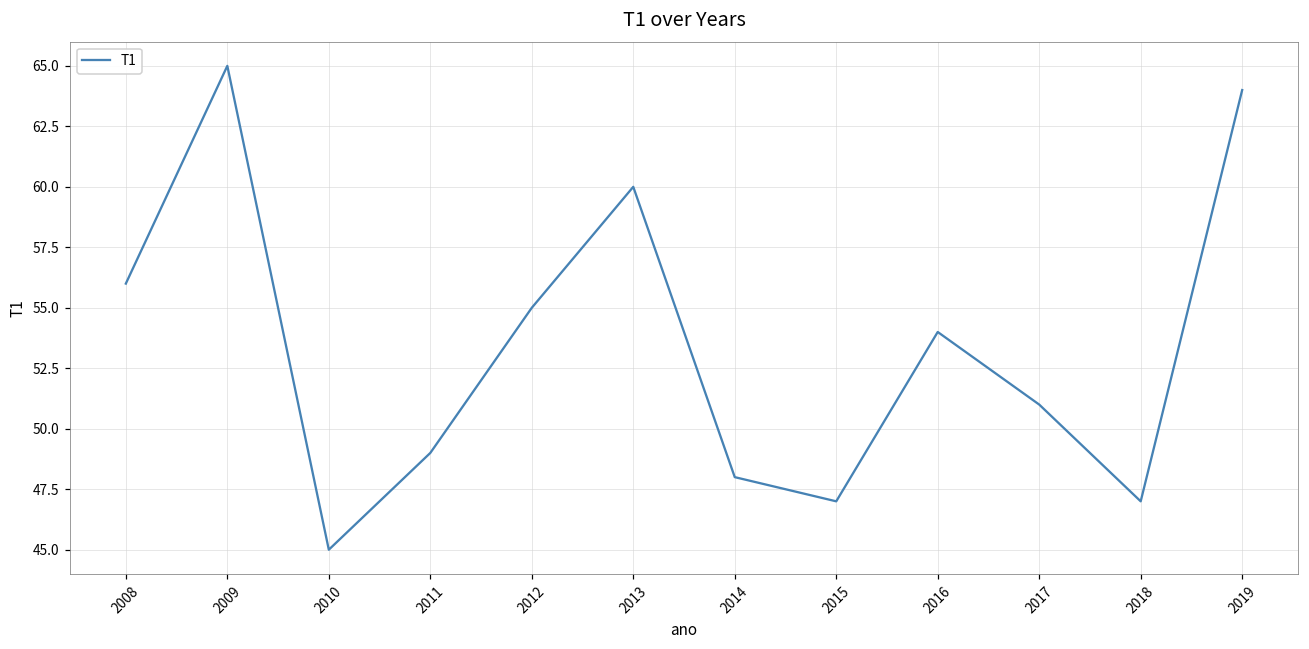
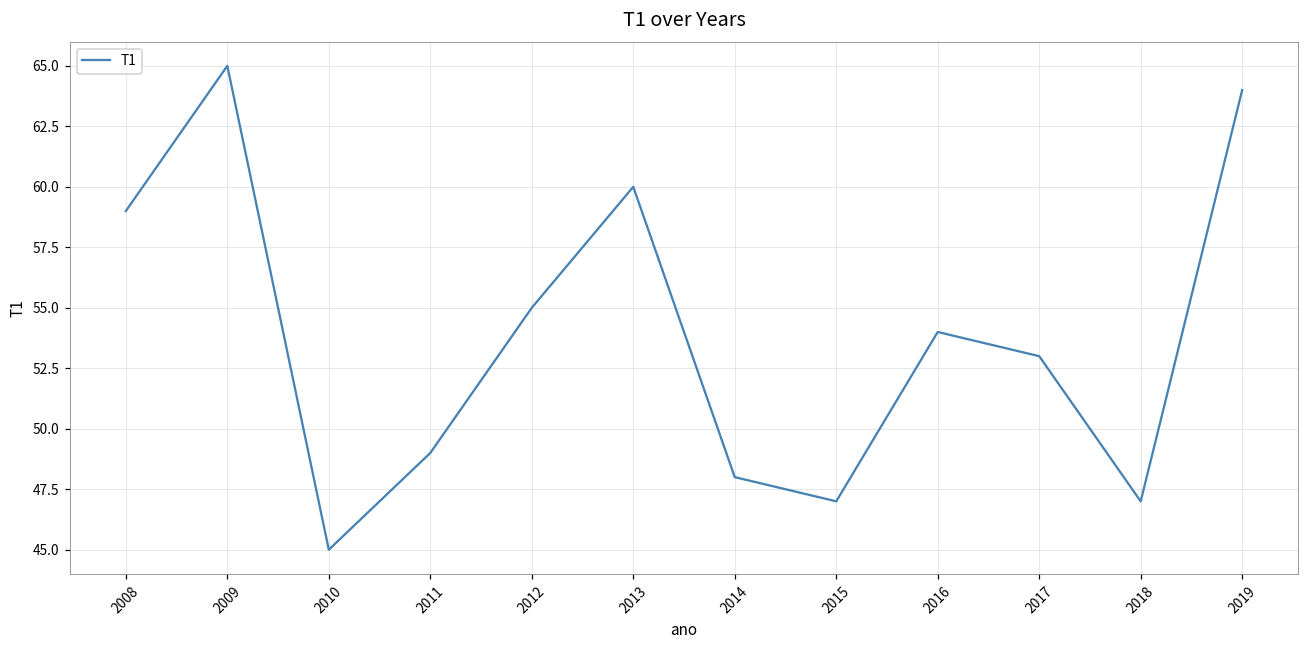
2008: 56 -> 59
2017: 51 -> 53
